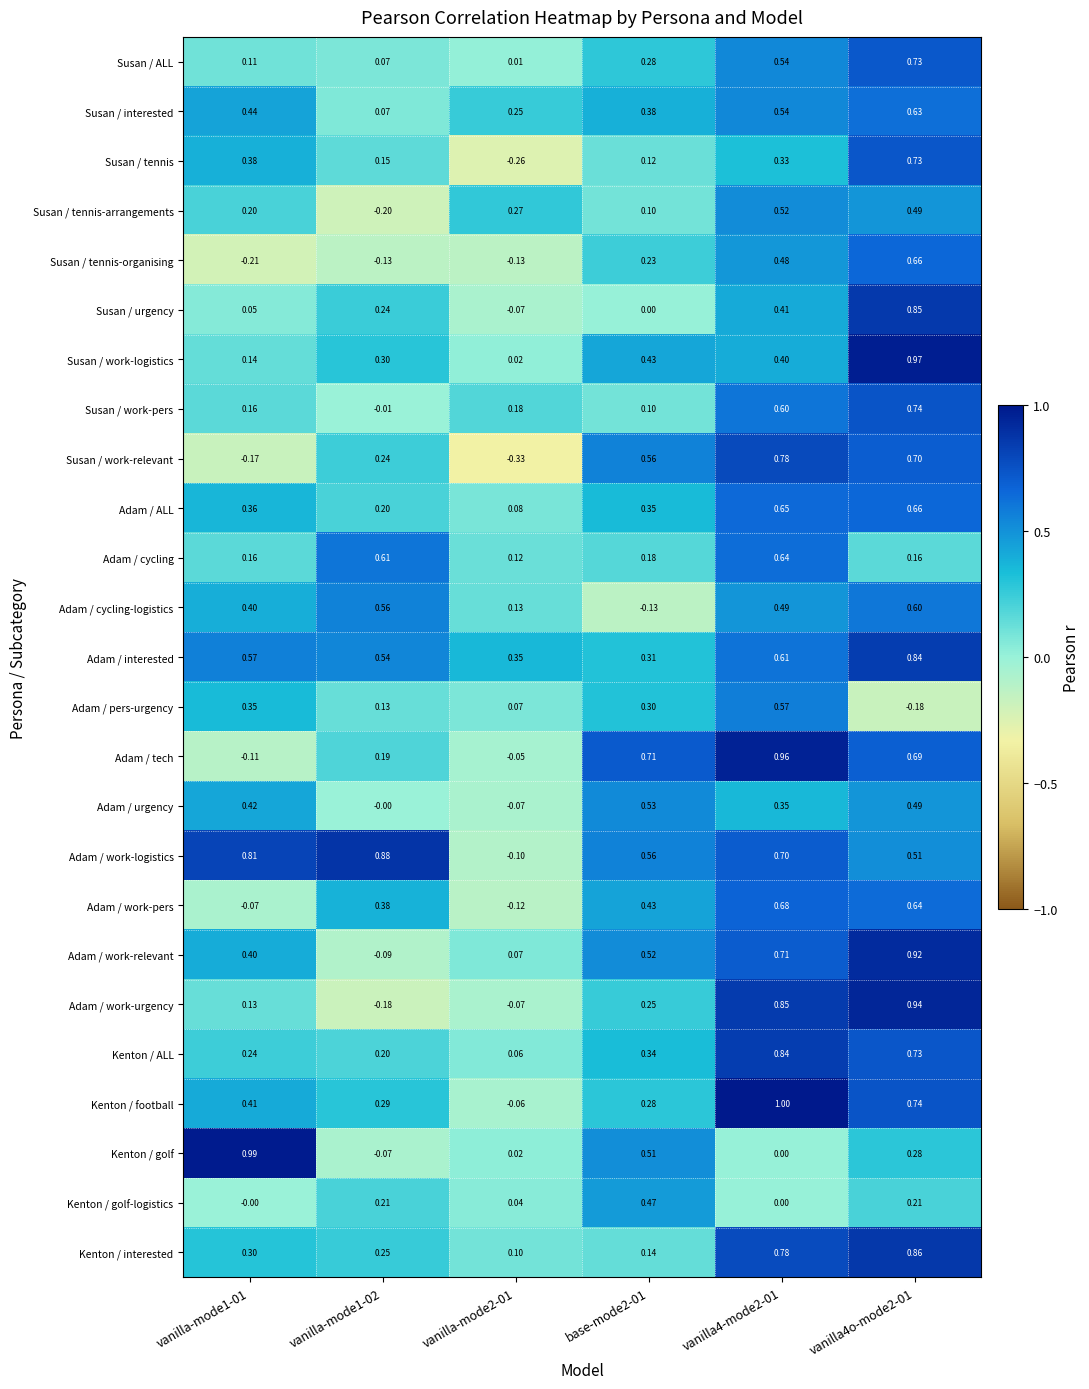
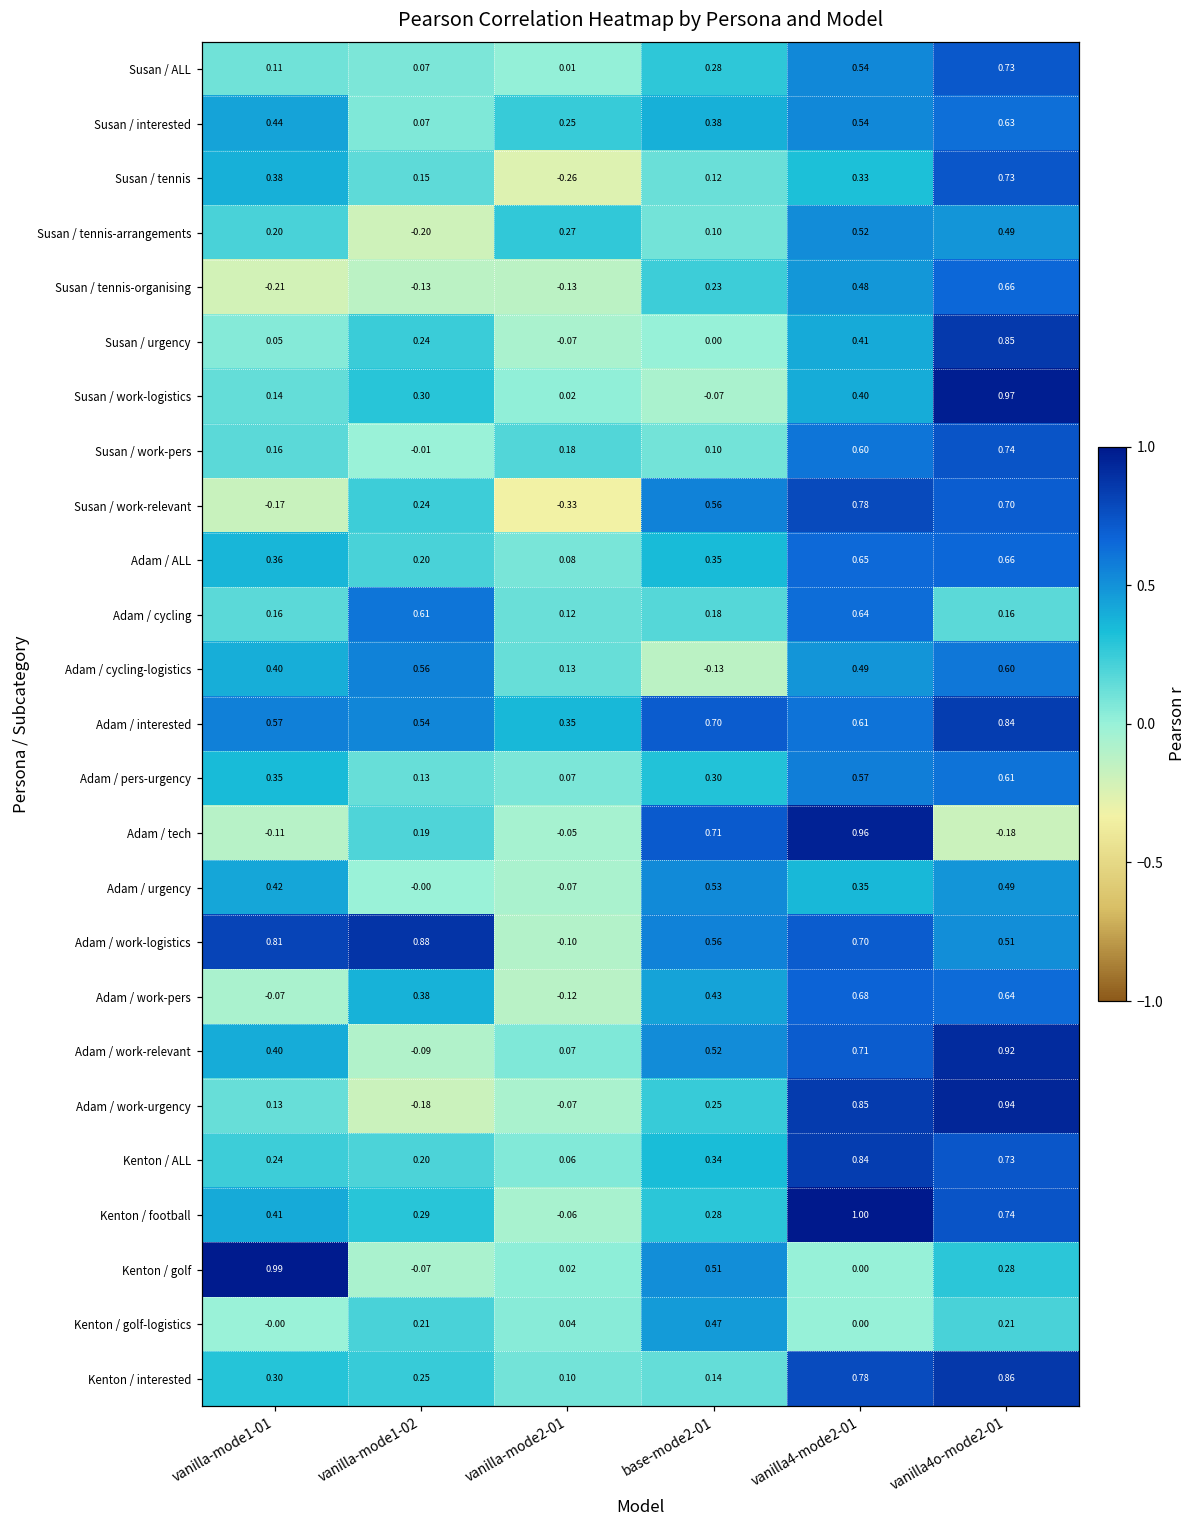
Susan / work-logistics, base-mode2-01: 0.43 -> -0.07
Adam / interested, base-mode2-01: 0.31 -> 0.70
Adam / pers-urgency, vanilla4o-mode2-01: -0.18 -> 0.61
Adam / tech, vanilla4o-mode2-01: 0.69 -> -0.18
